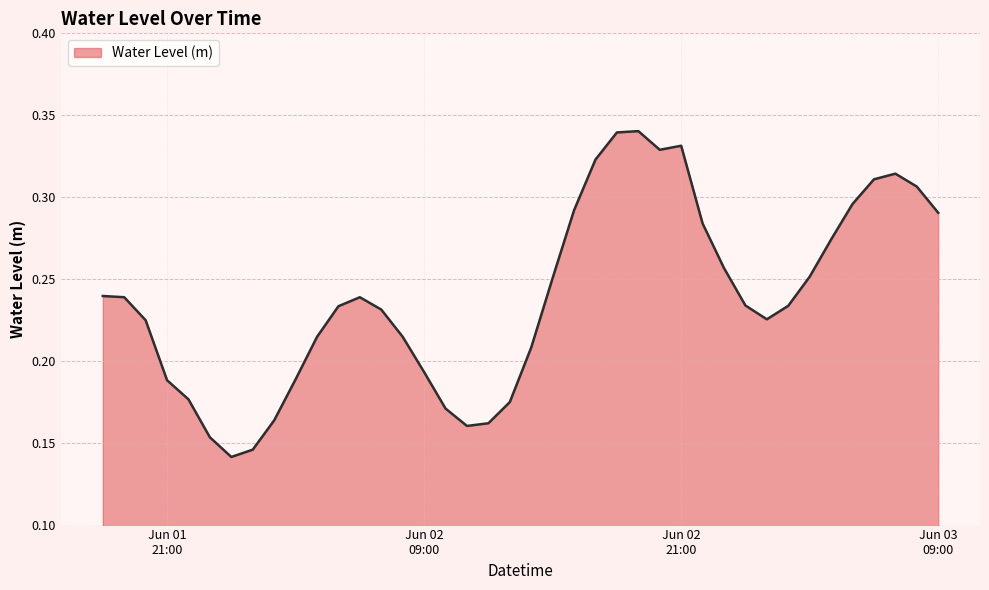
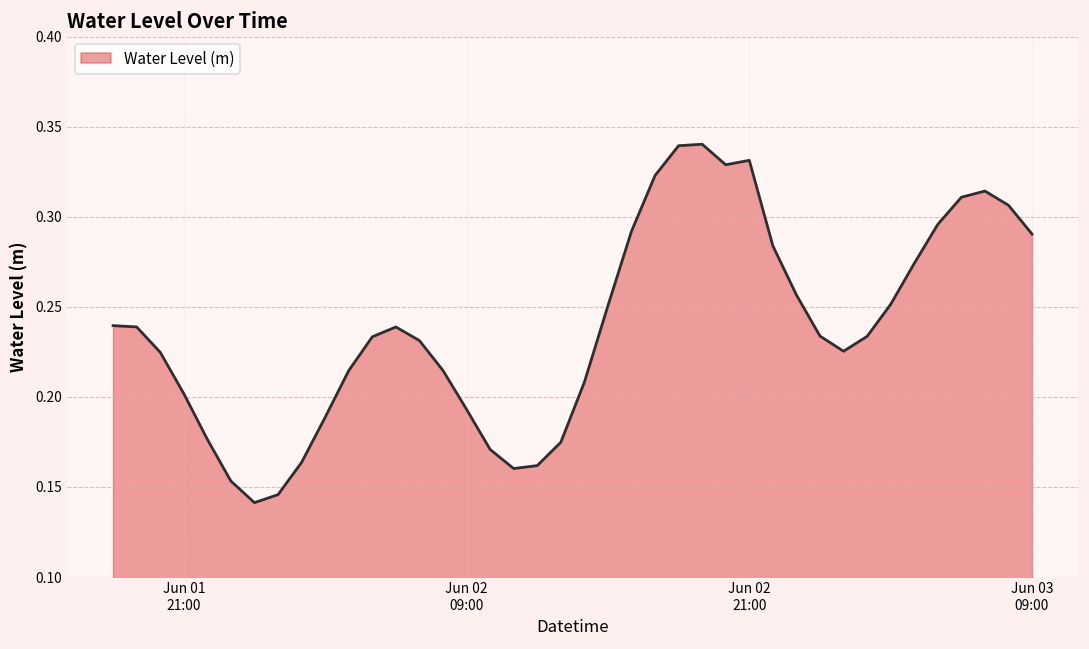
Jun 01 21:00: 0.188 -> 0.202
